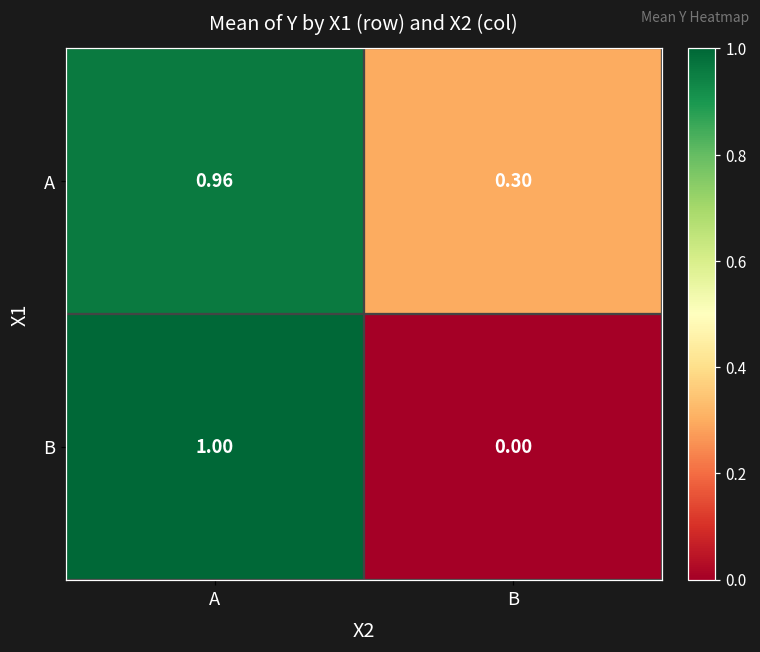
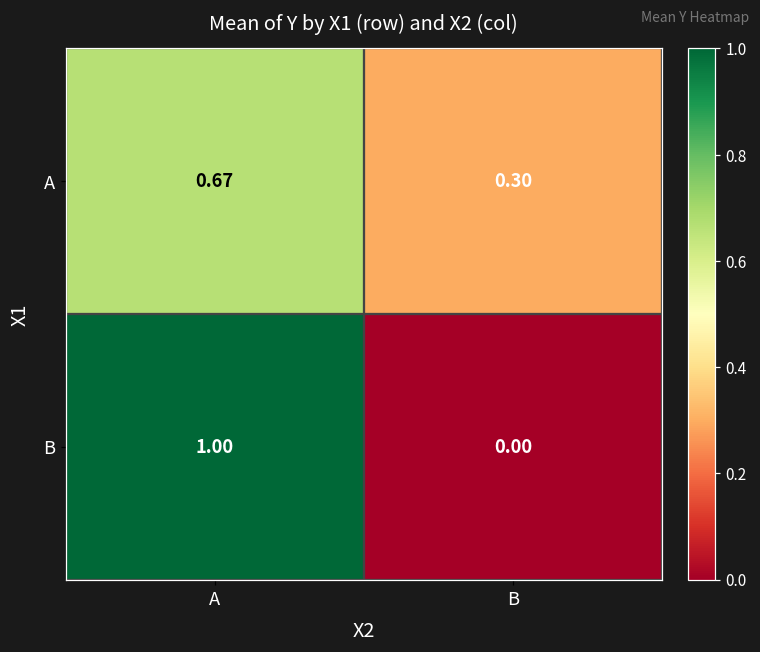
A, A: 0.96 -> 0.67
